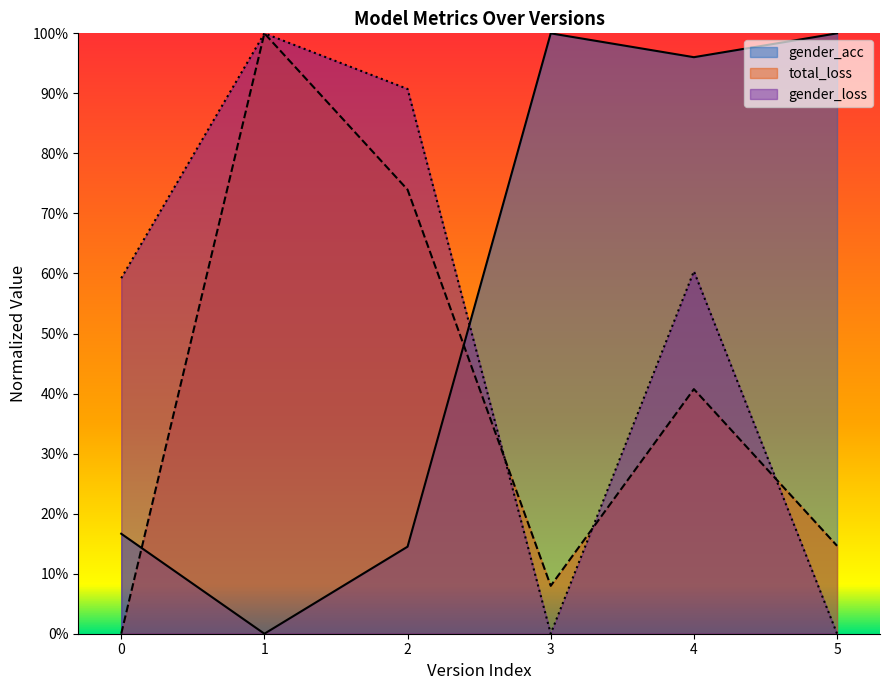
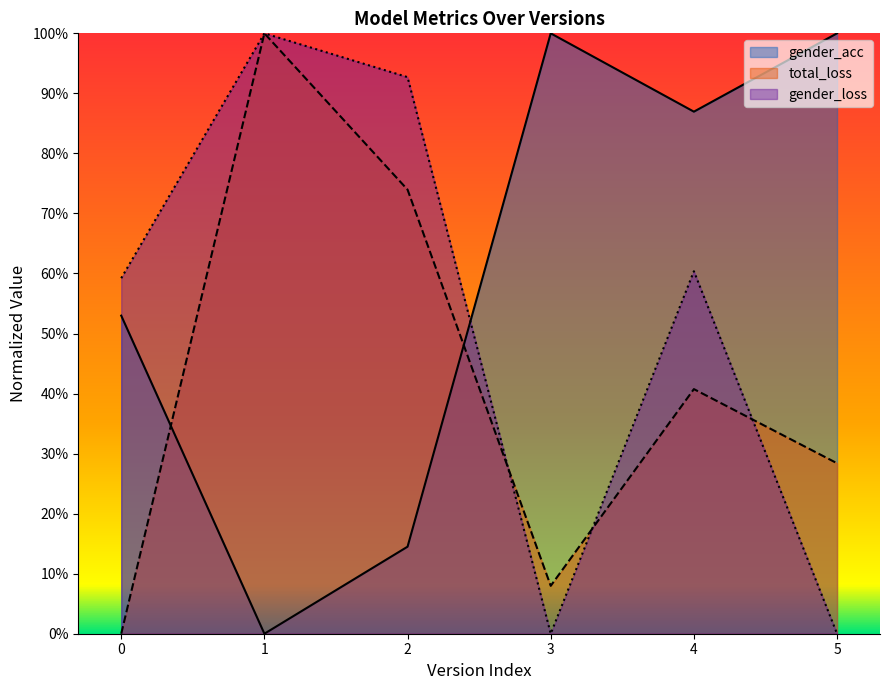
gender_acc, 0: 17% -> 53%
gender_loss, 2: 91% -> 93%
gender_acc, 4: 96% -> 87%
total_loss, 5: 15% -> 28%
